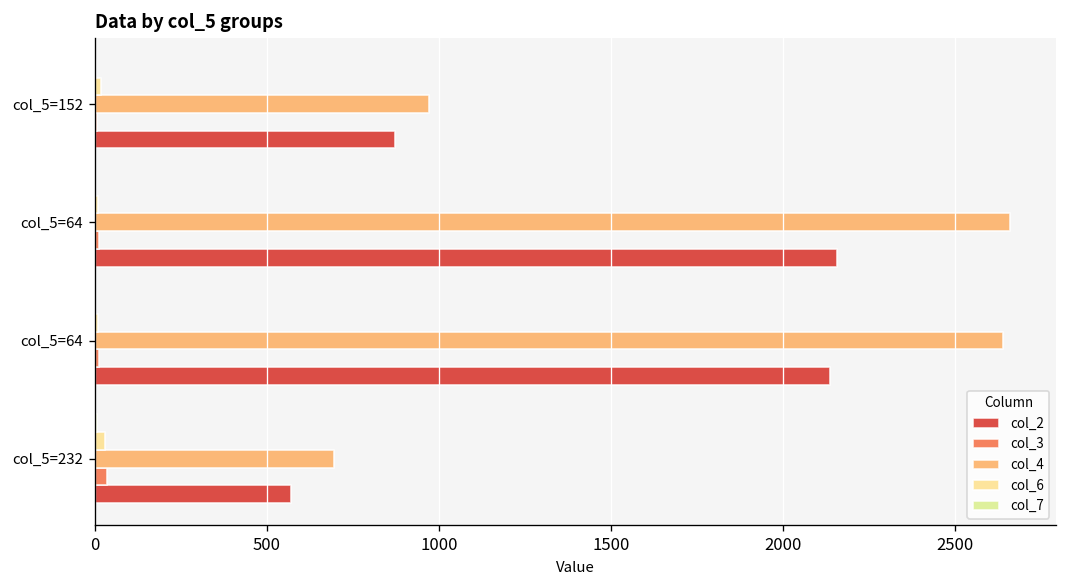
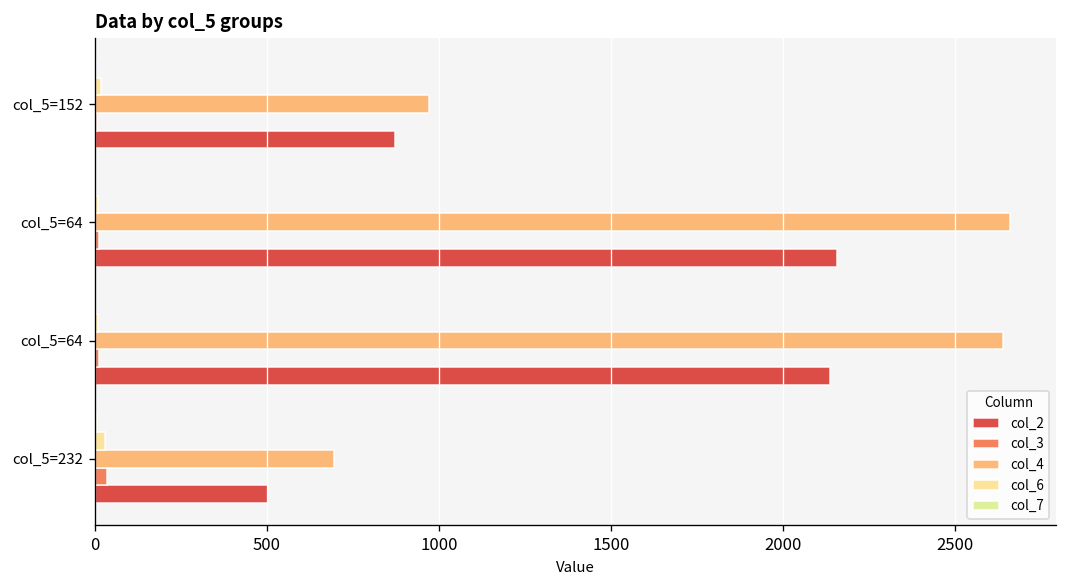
col_2, col_5=232: 570 -> 500
